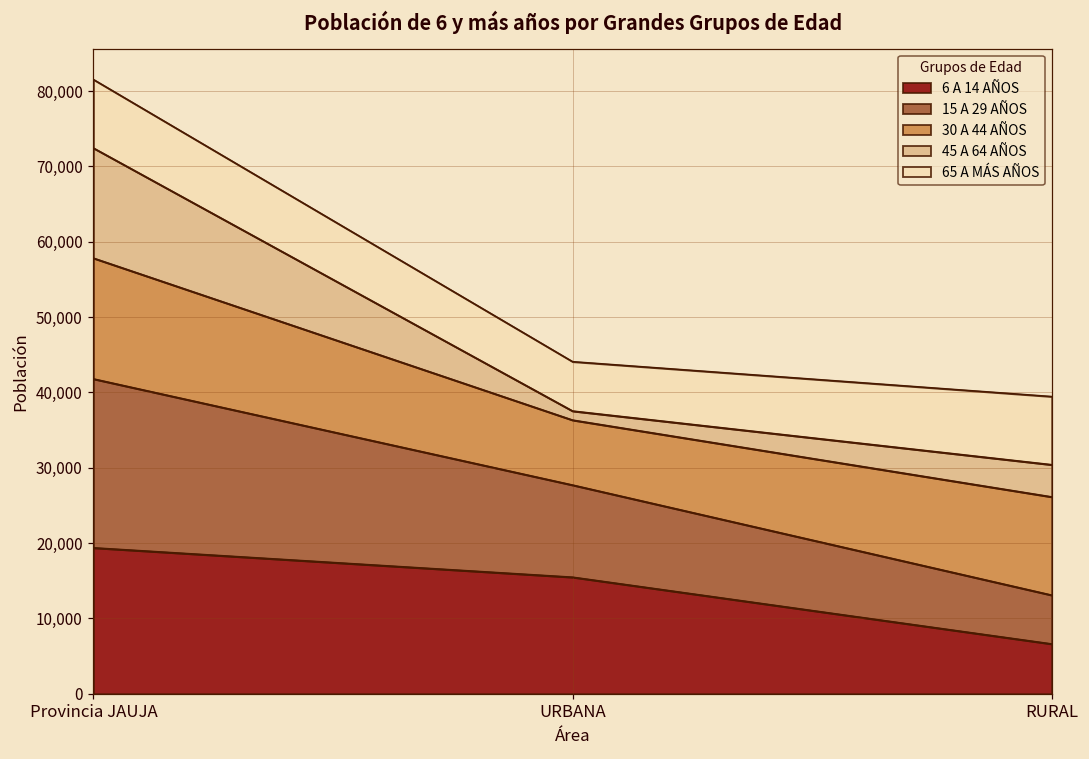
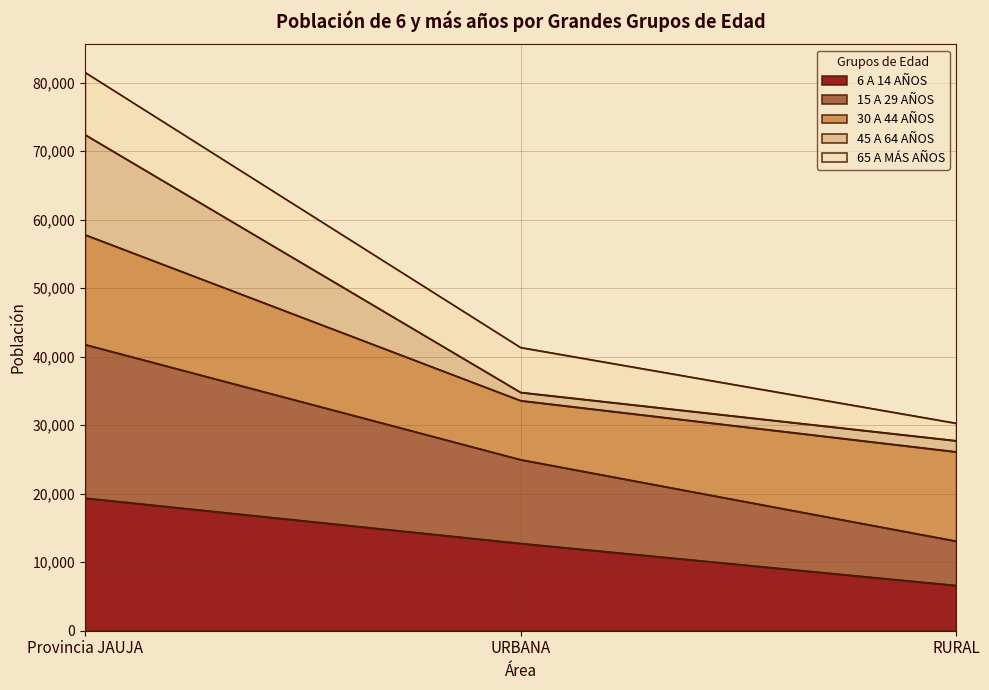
6 A 14 AÑOS, URBANA: 15,000 -> 13,000
45 A 64 AÑOS, RURAL: 4,000 -> 2,000
65 A MÁS AÑOS, RURAL: 9,000 -> 3,000
